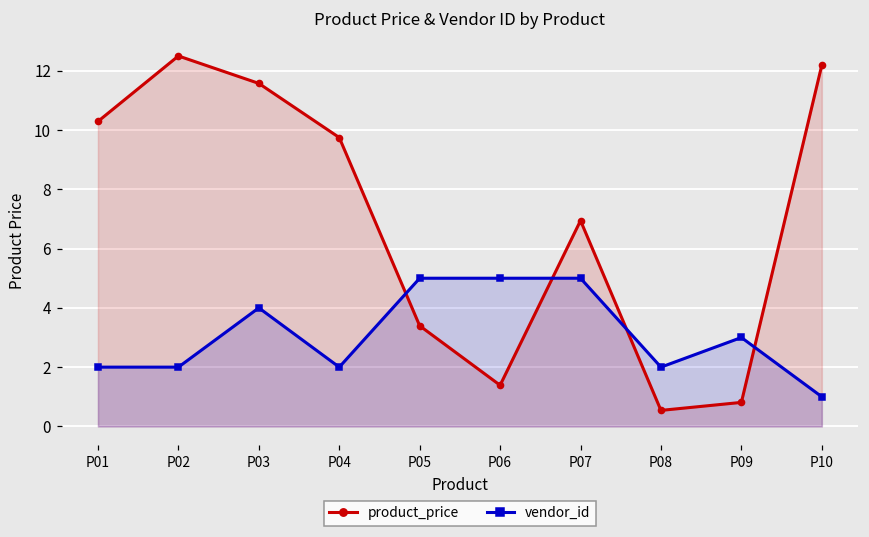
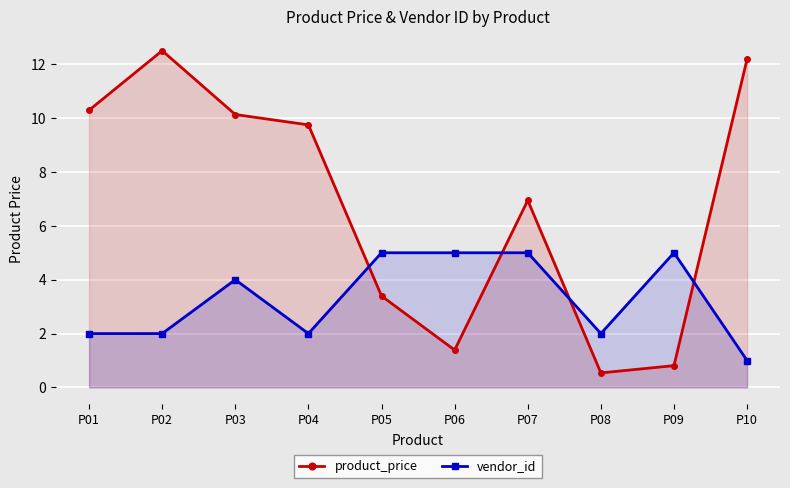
product_price, P03: 11.6 -> 10.1
vendor_id, P09: 3 -> 5
